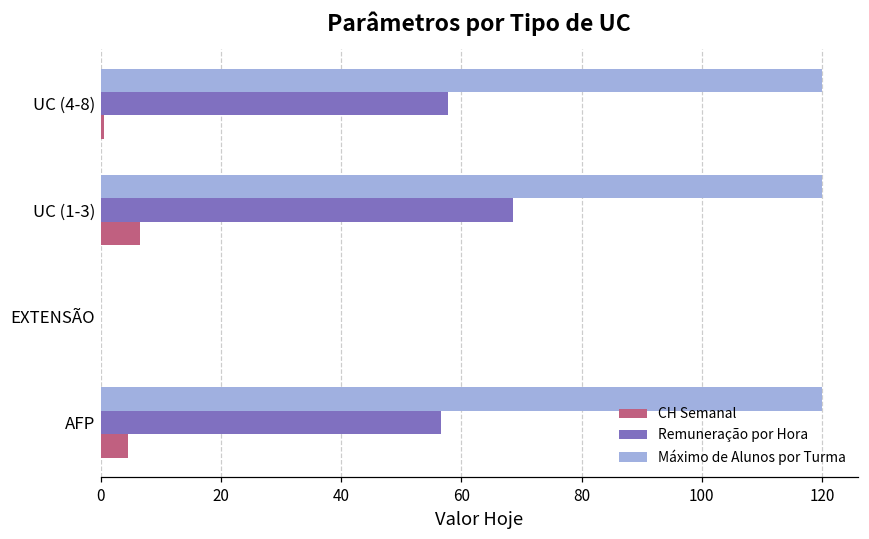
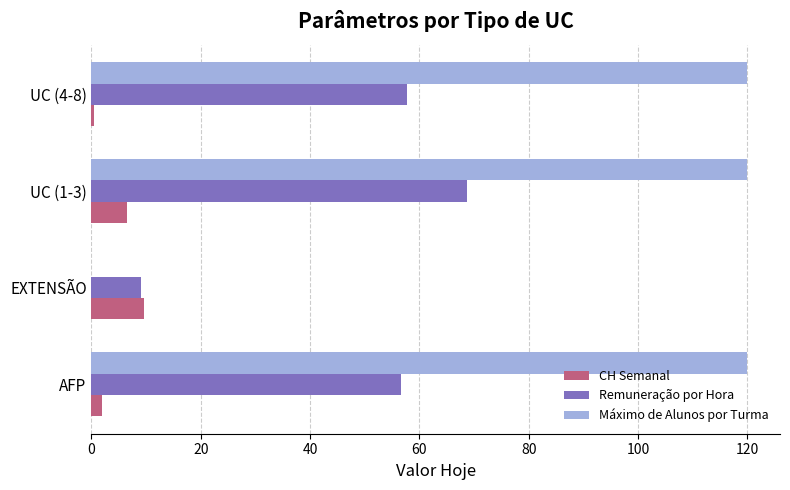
Remuneração por Hora, EXTENSÃO: 0 -> 9
CH Semanal, EXTENSÃO: 0 -> 10
CH Semanal, AFP: 5 -> 2
